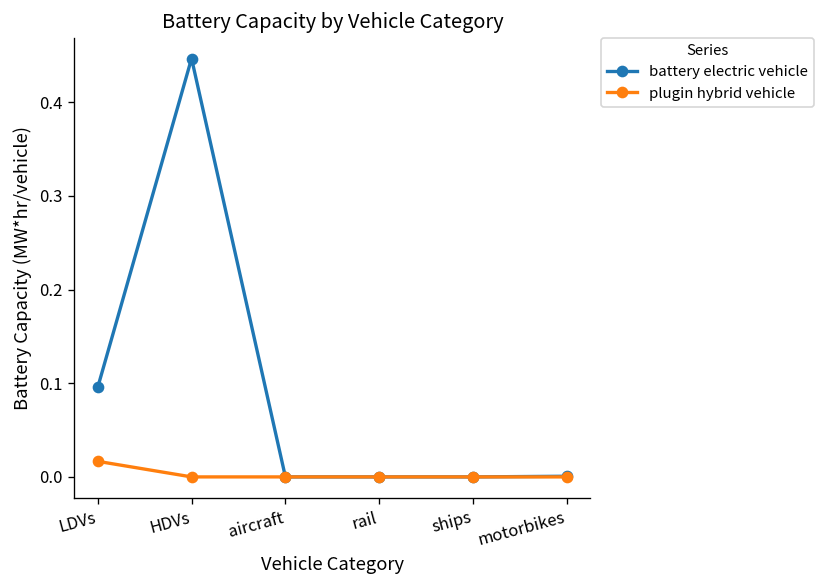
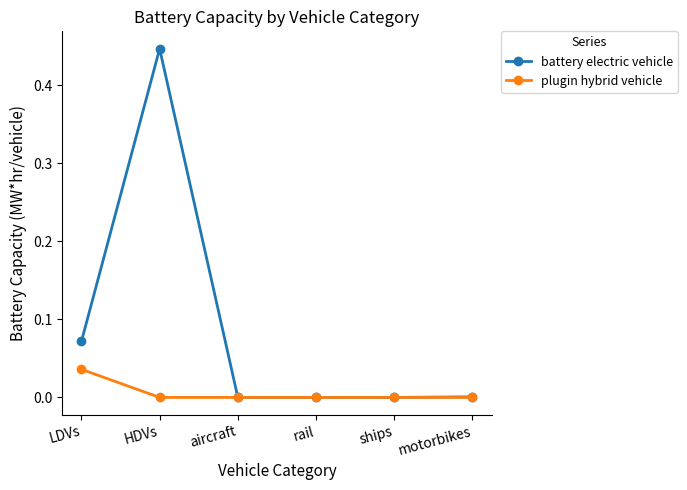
battery electric vehicle, LDVs: 0.10 -> 0.07
plugin hybrid vehicle, LDVs: 0.02 -> 0.04
